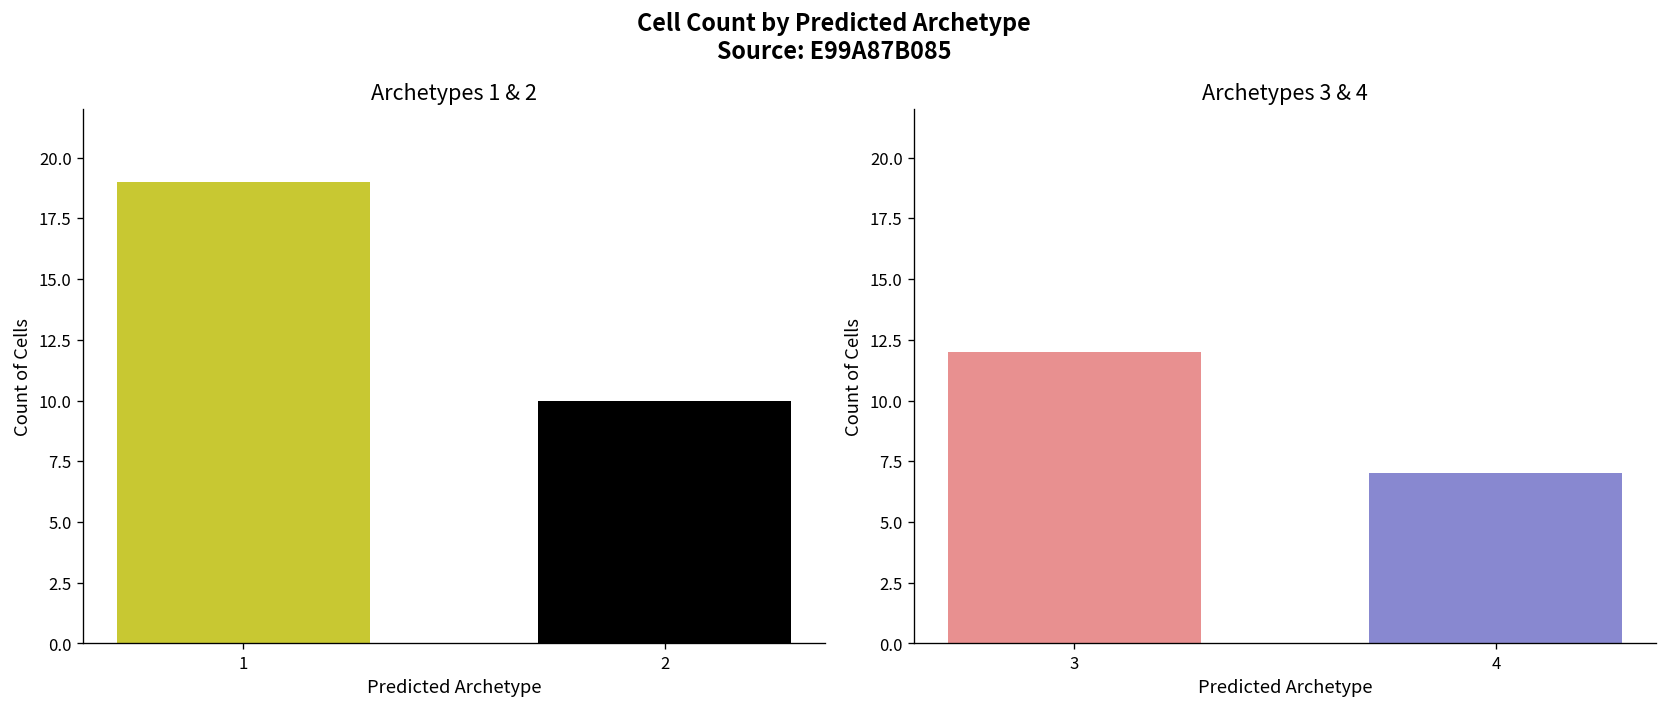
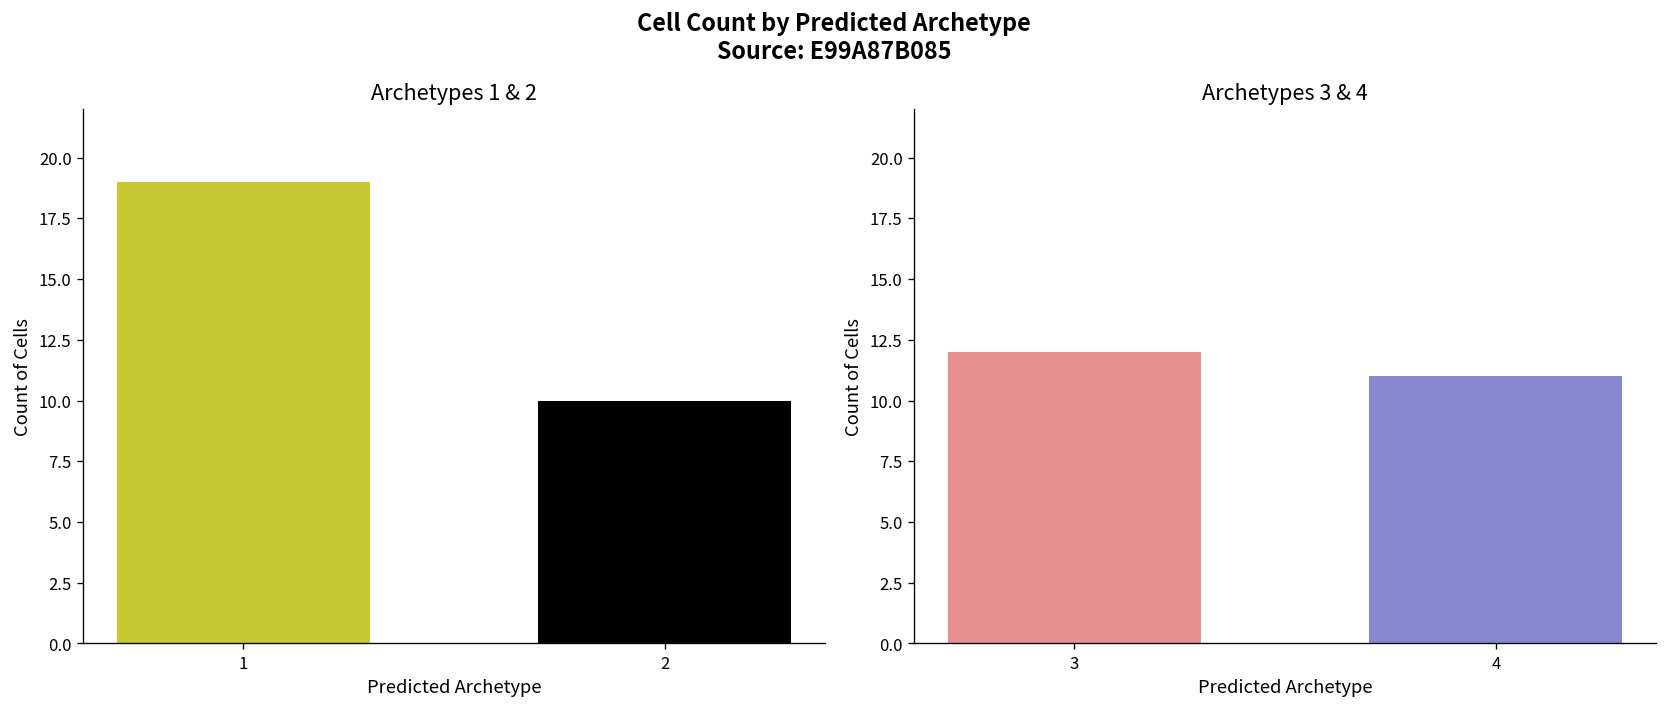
Archetypes 3 & 4, 4: 7 -> 11
